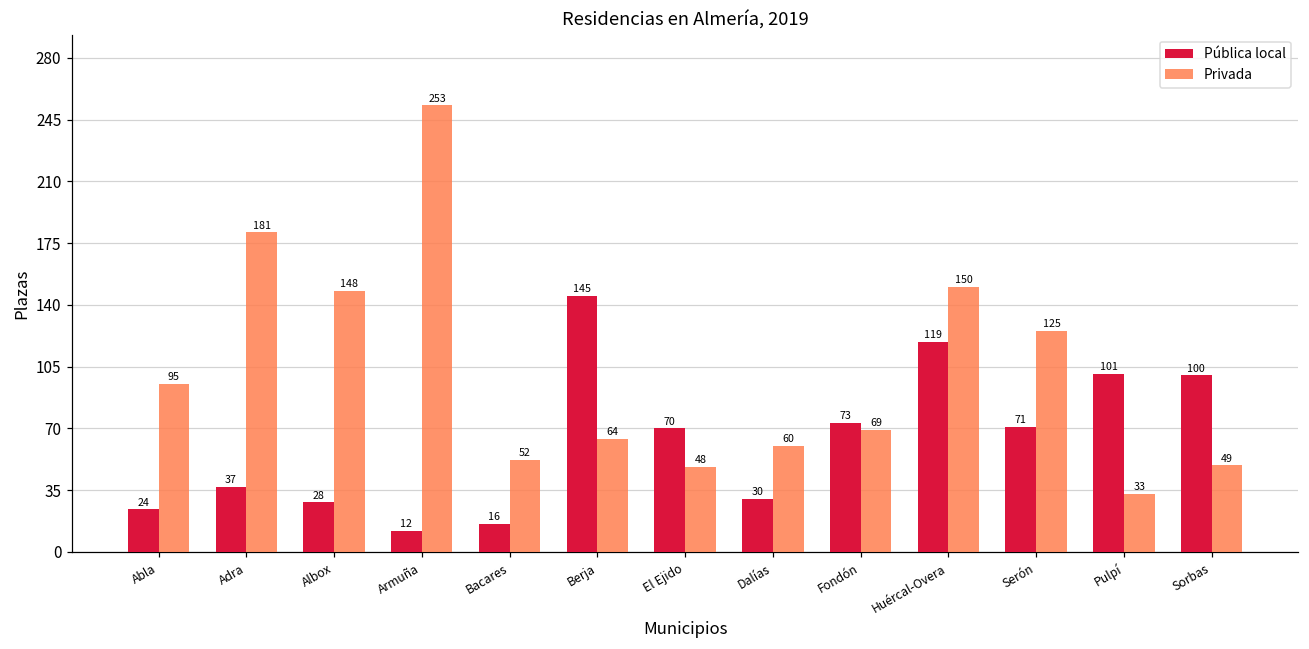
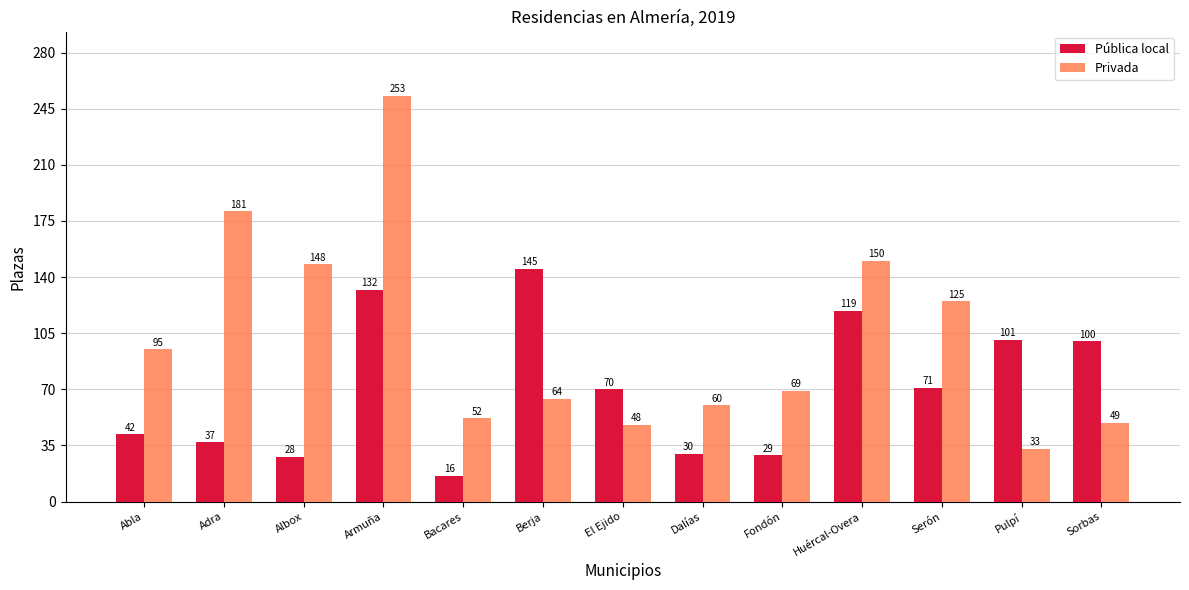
Pública local, Abla: 24 -> 42
Pública local, Armuña: 12 -> 132
Pública local, Fondón: 73 -> 29
